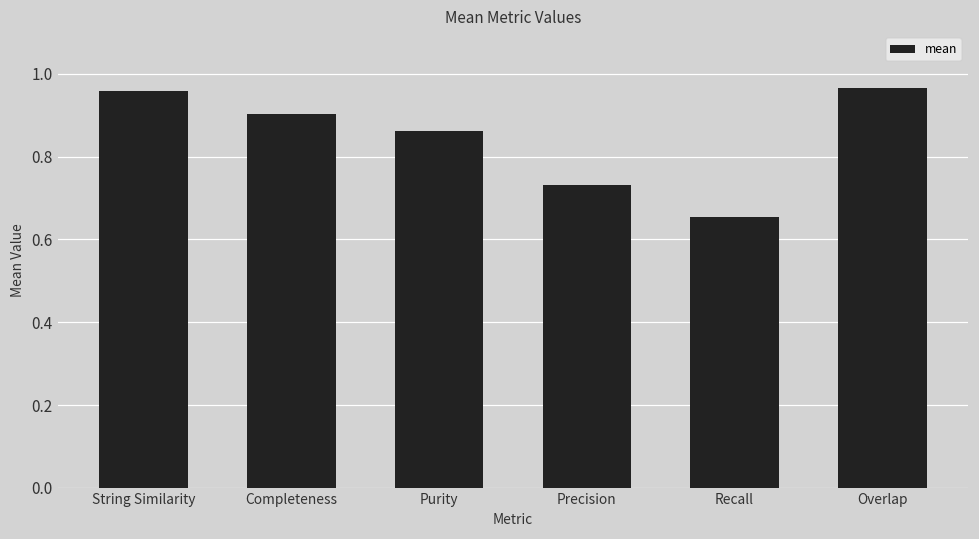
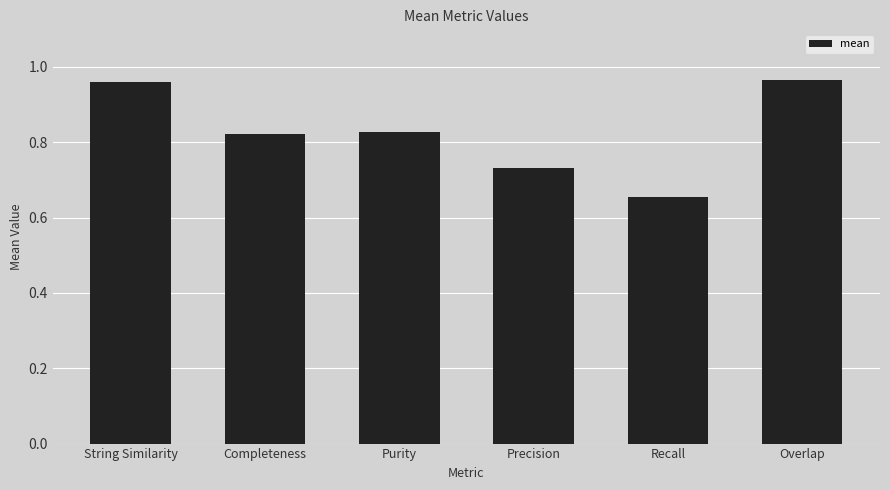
Completeness: 0.90 -> 0.82
Purity: 0.86 -> 0.83
